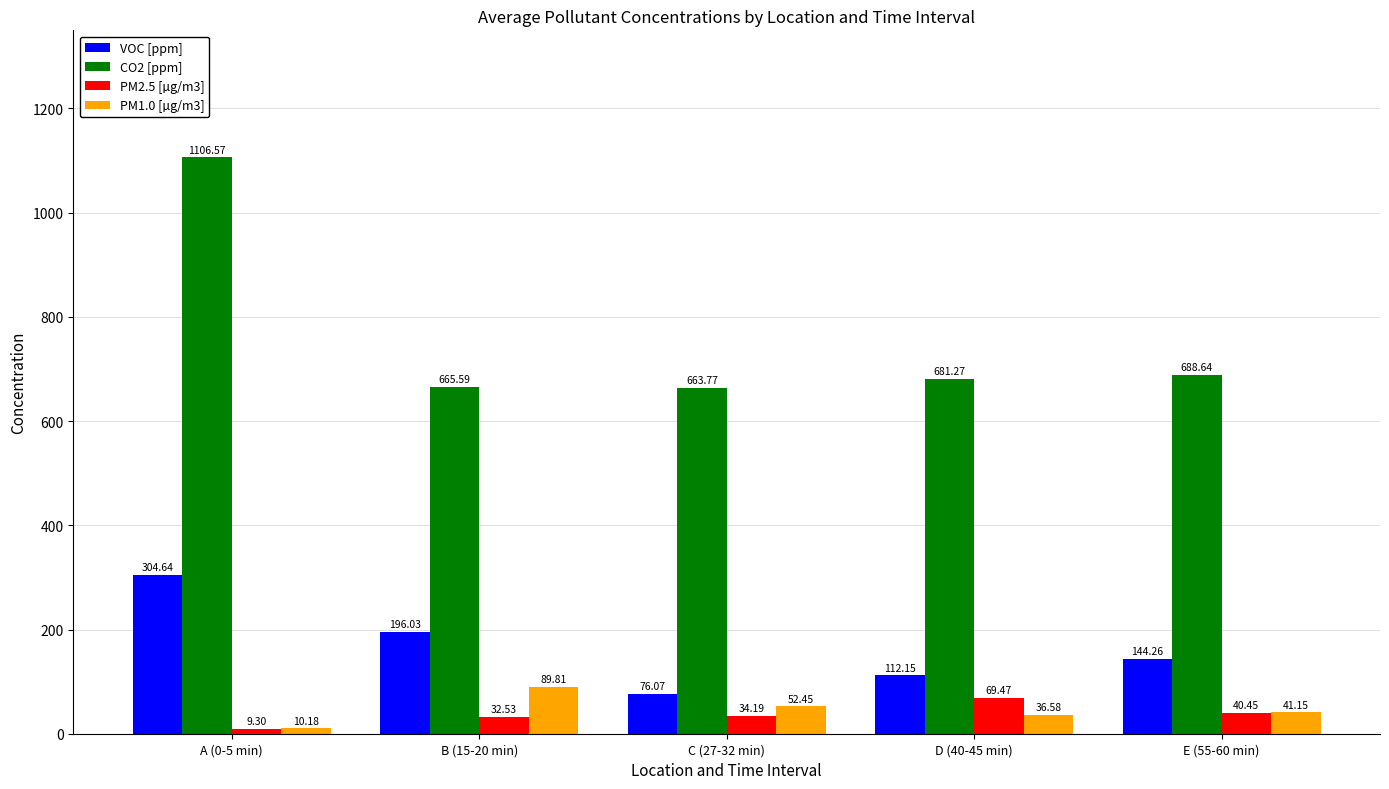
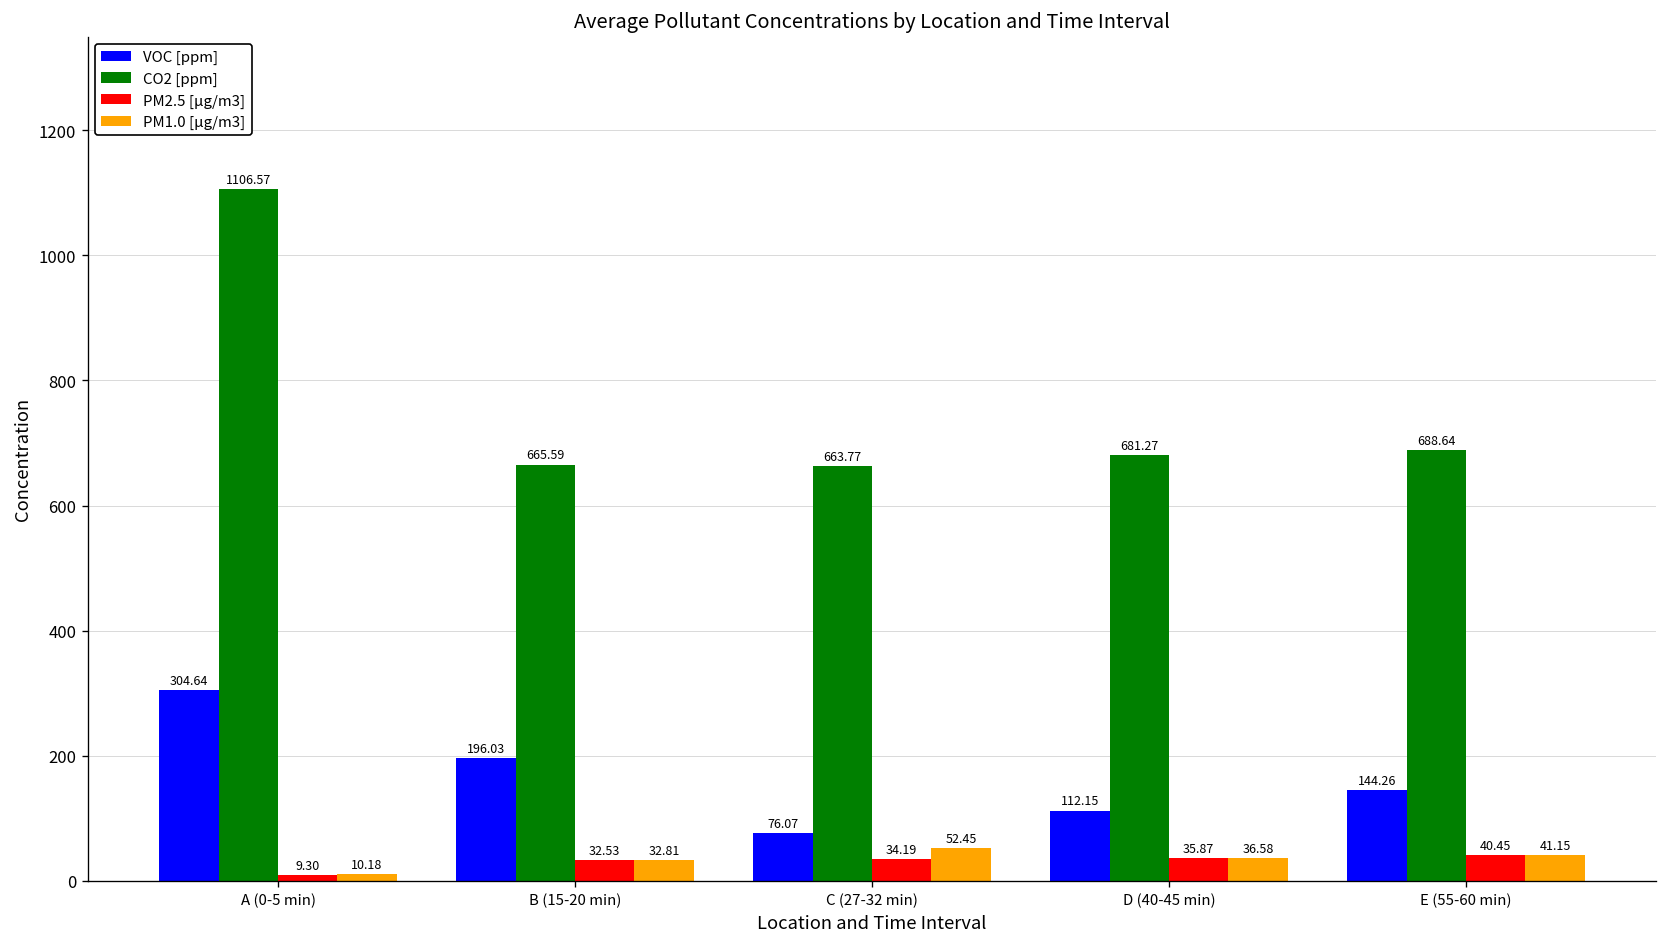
PM1.0 [µg/m3], B (15-20 min): 89.81 -> 32.81
PM2.5 [µg/m3], D (40-45 min): 69.47 -> 35.87
